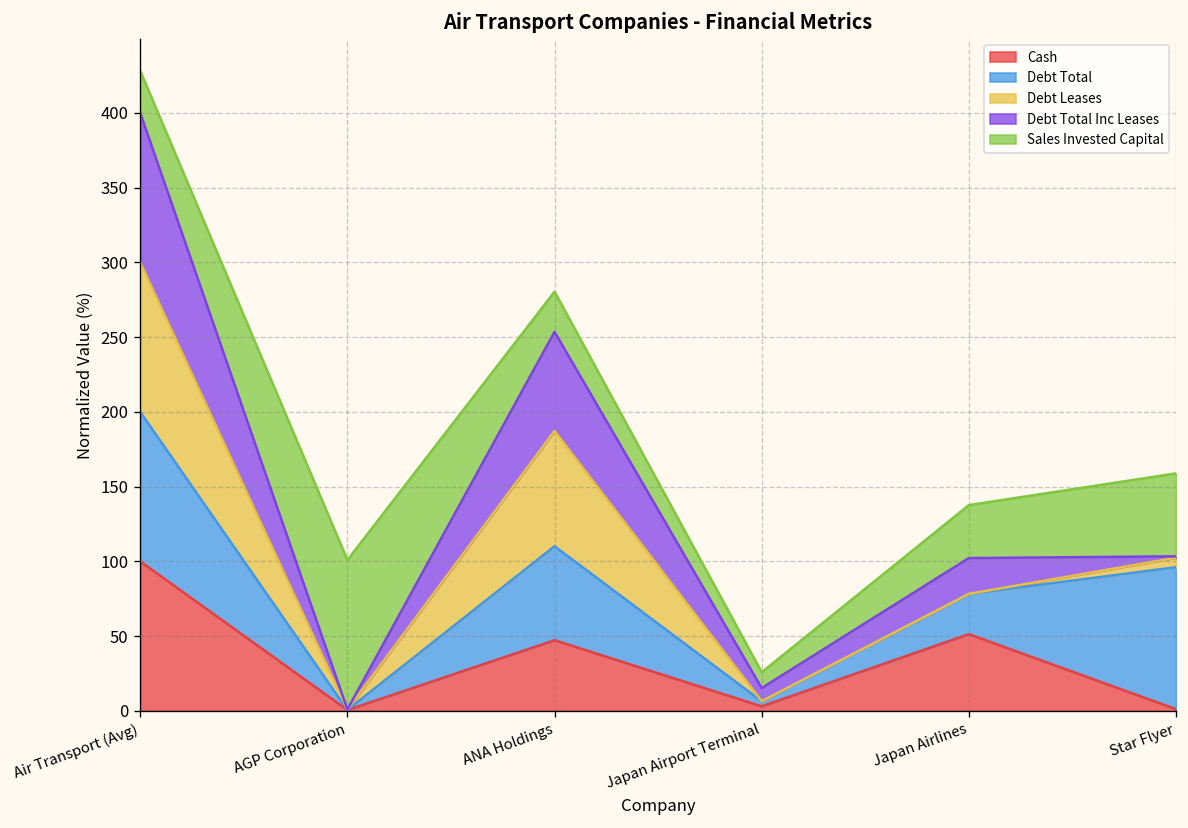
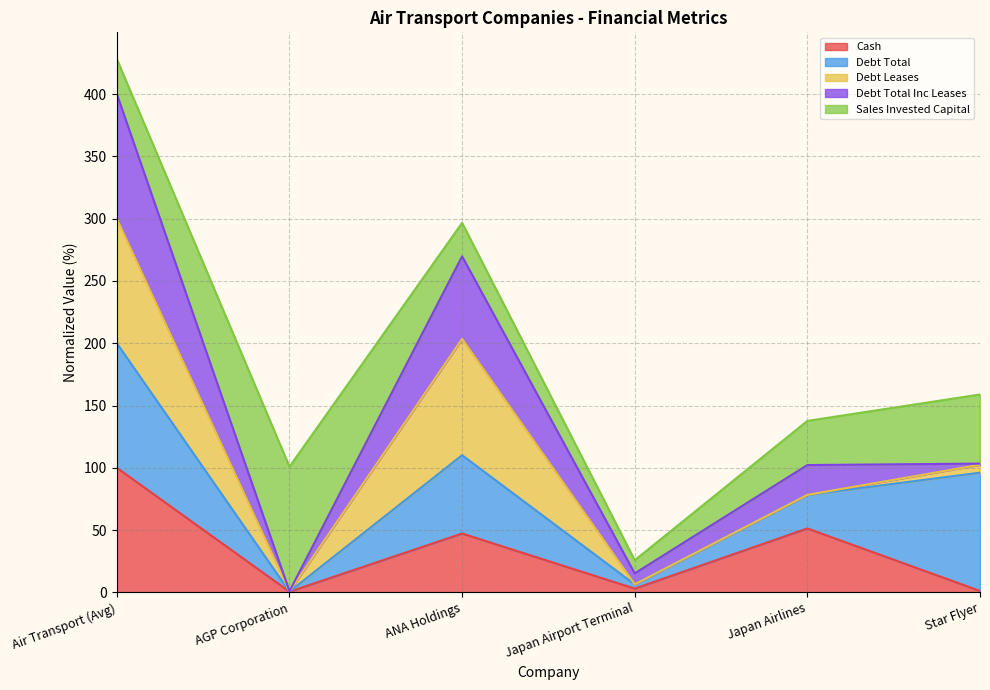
Debt Leases, ANA Holdings: 77 -> 93
